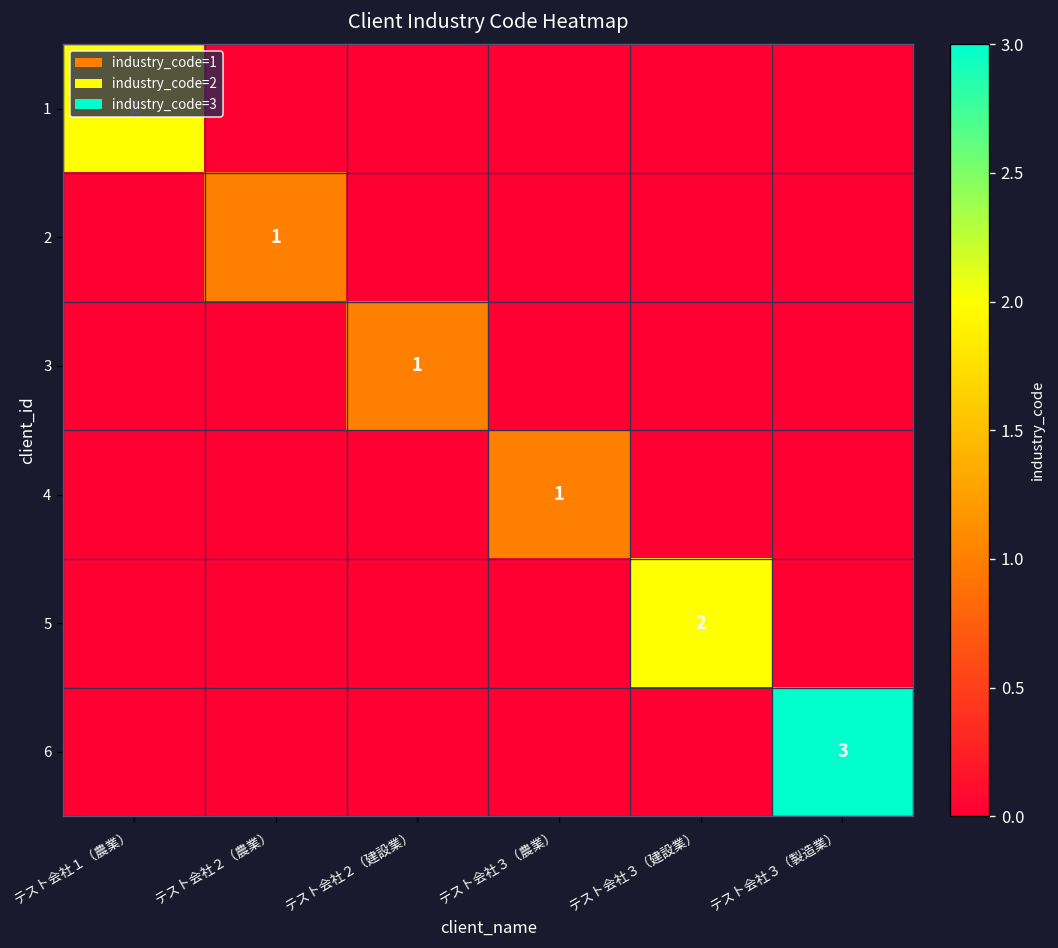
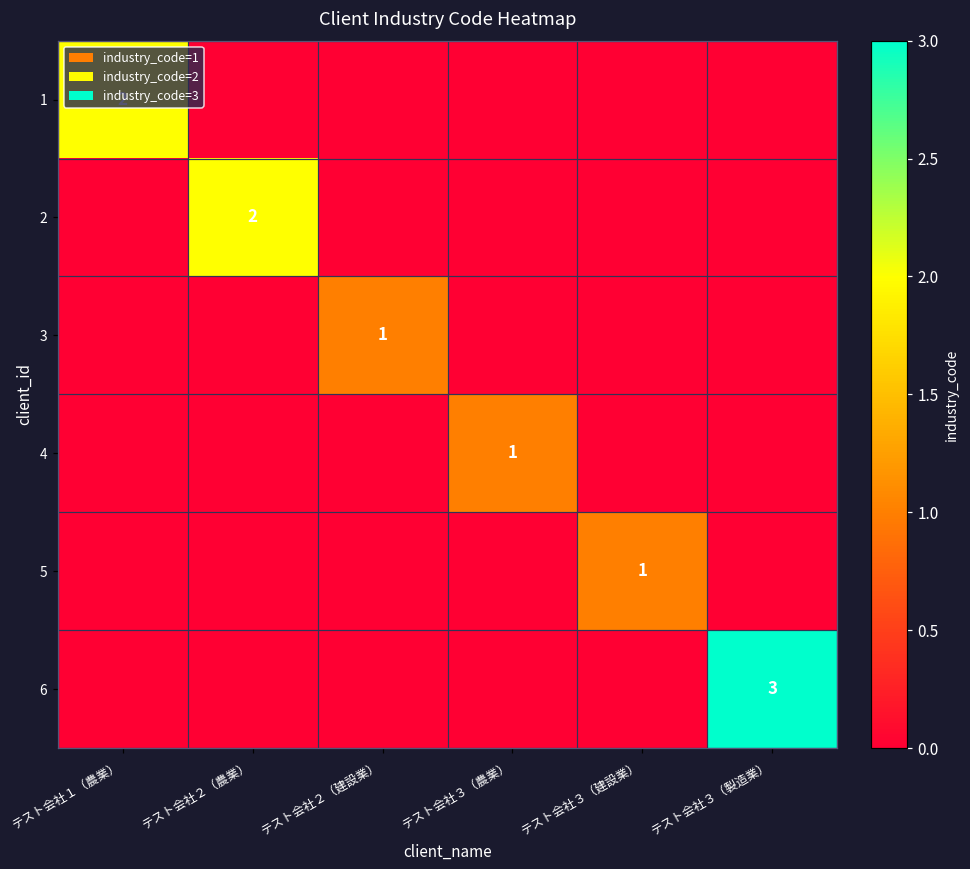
2, テスト会社２（農業）: 1 -> 2
5, テスト会社３（建設業）: 2 -> 1
